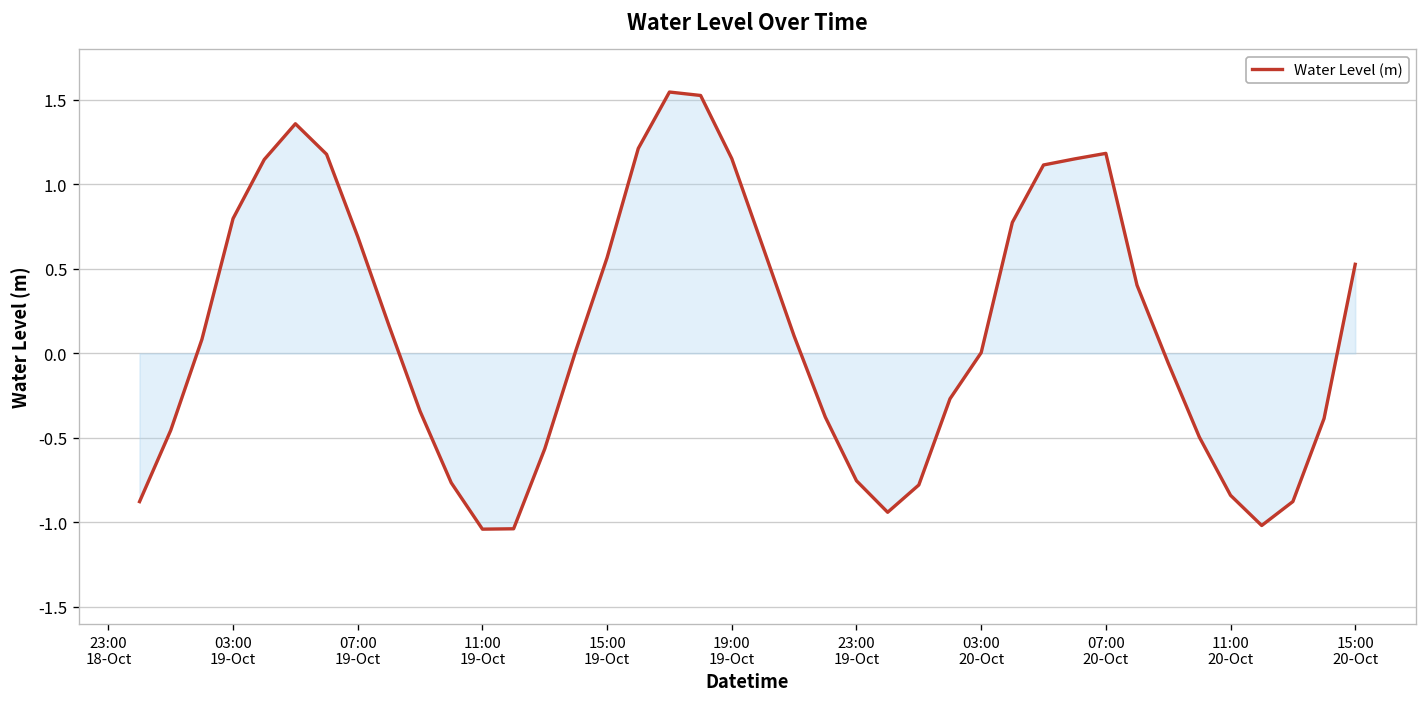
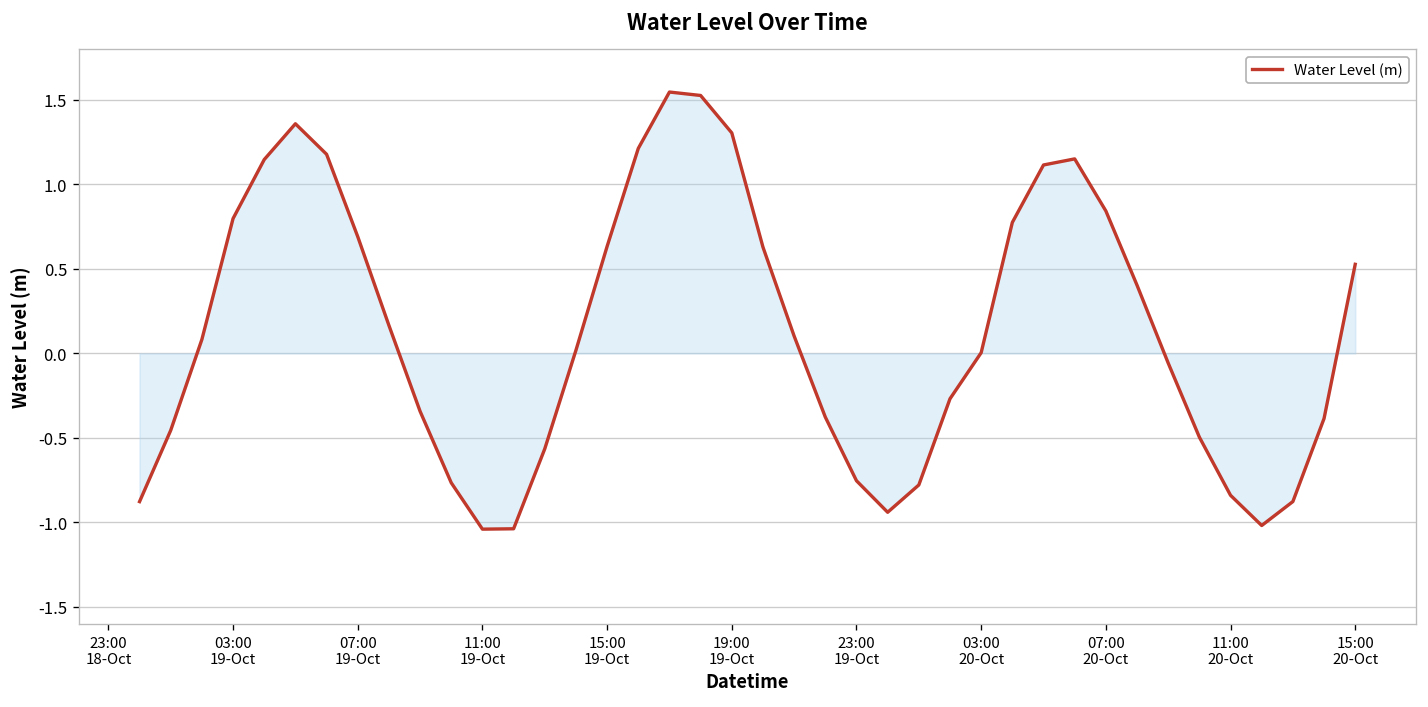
Water Level (m), 15:00 19-Oct: 0.57 -> 0.63
Water Level (m), 19:00 19-Oct: 1.15 -> 1.30
Water Level (m), 07:00 20-Oct: 1.18 -> 0.84
